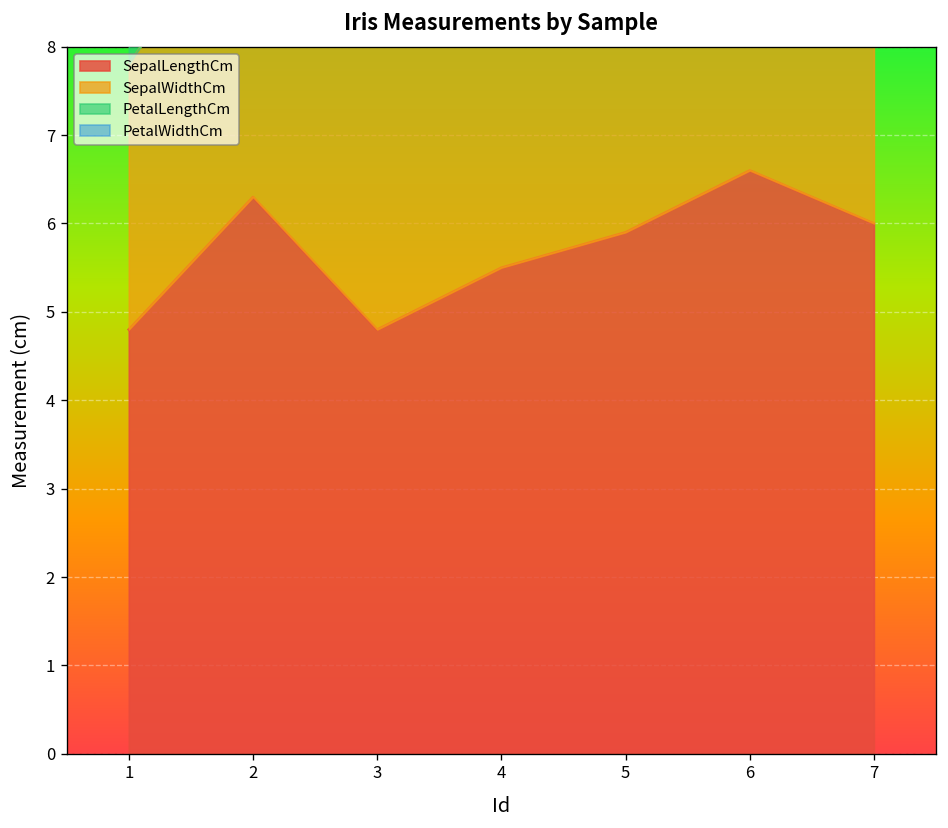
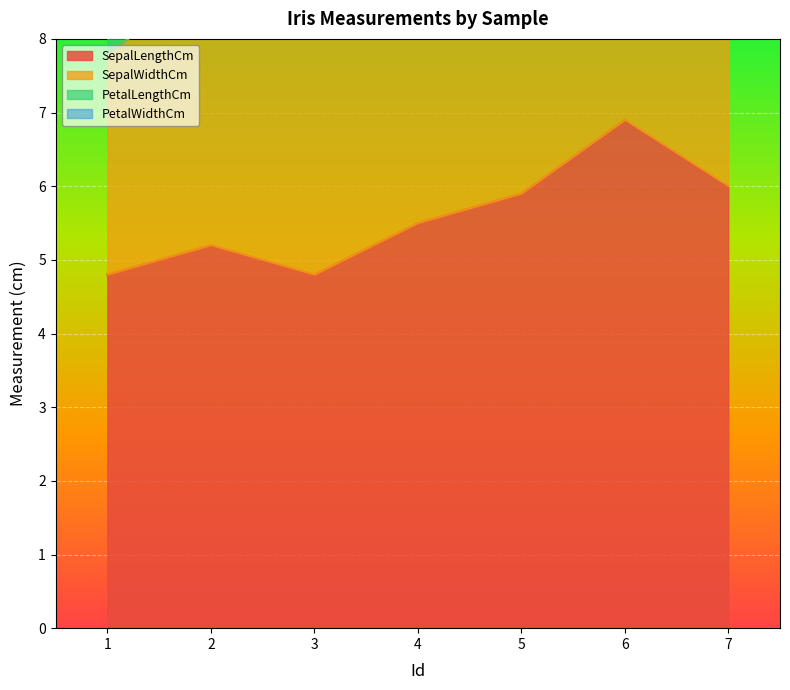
SepalLengthCm, 2: 6.3 -> 5.2
SepalLengthCm, 6: 6.6 -> 6.9
